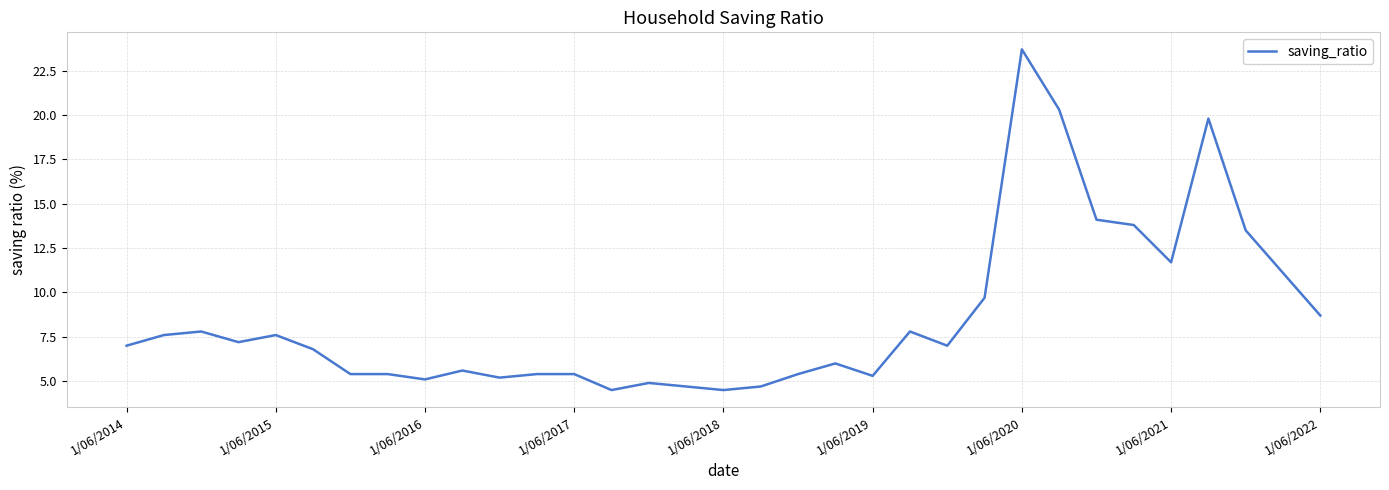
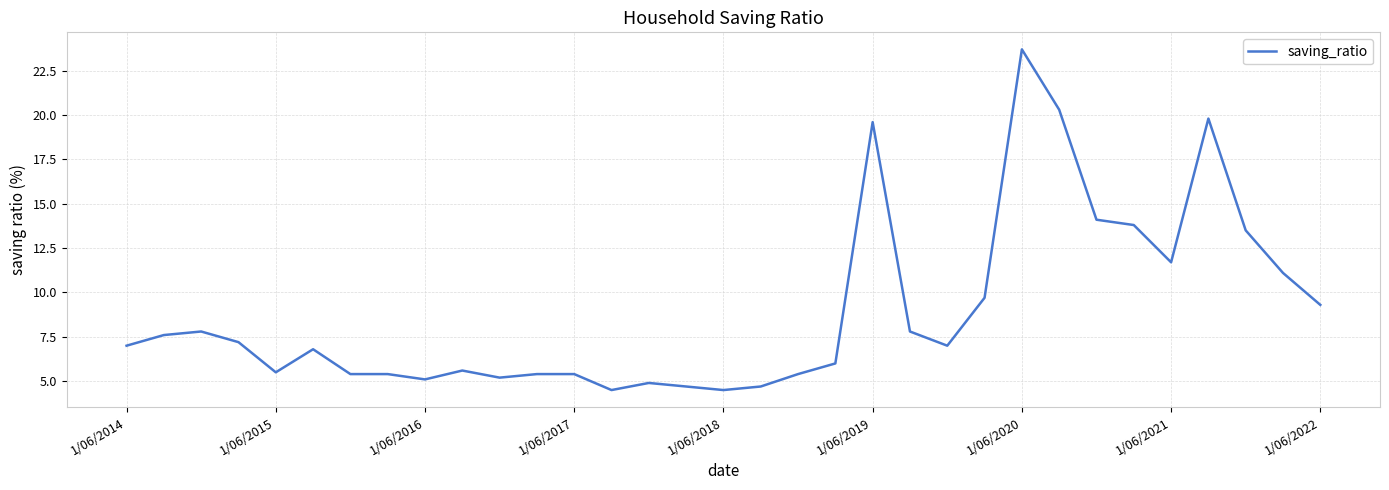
1/06/2015: 7.6 -> 5.5
1/06/2019: 5.3 -> 19.6
1/06/2022: 8.7 -> 9.3
